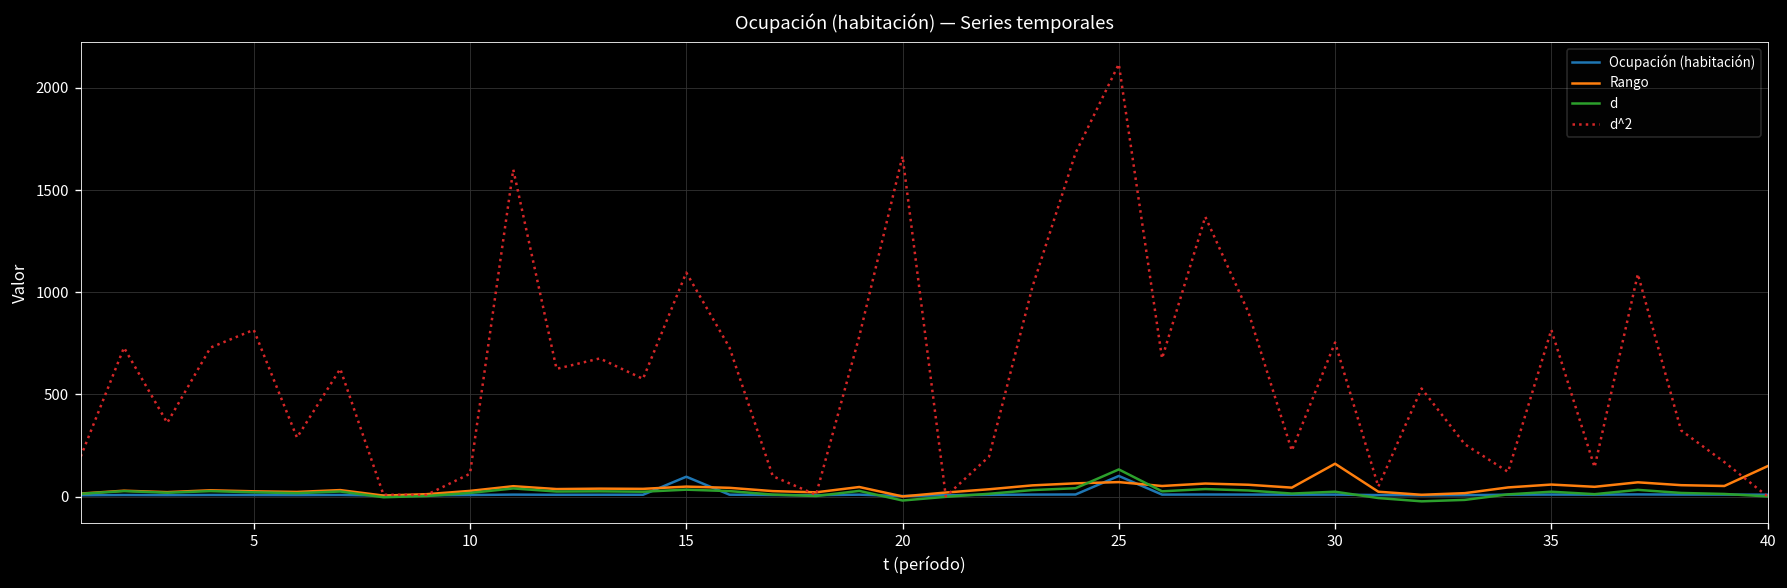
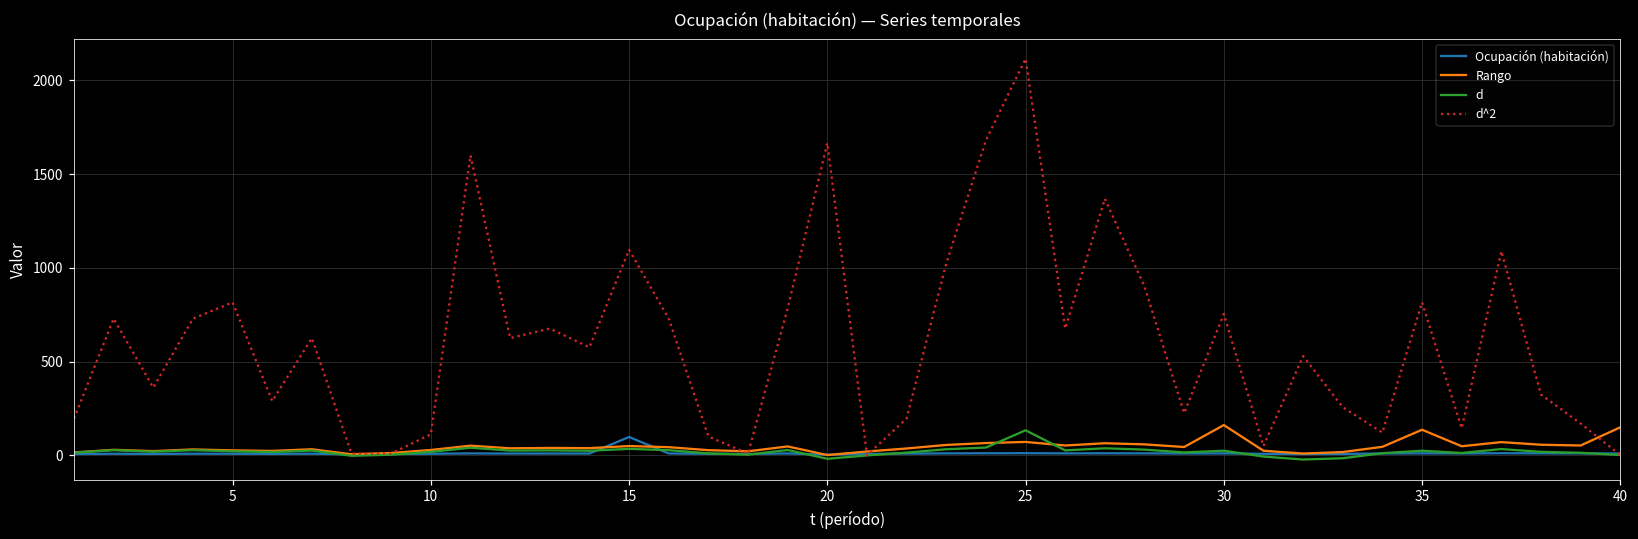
Ocupación (habitación), 25: 100 -> 10
Rango, 35: 60 -> 140
